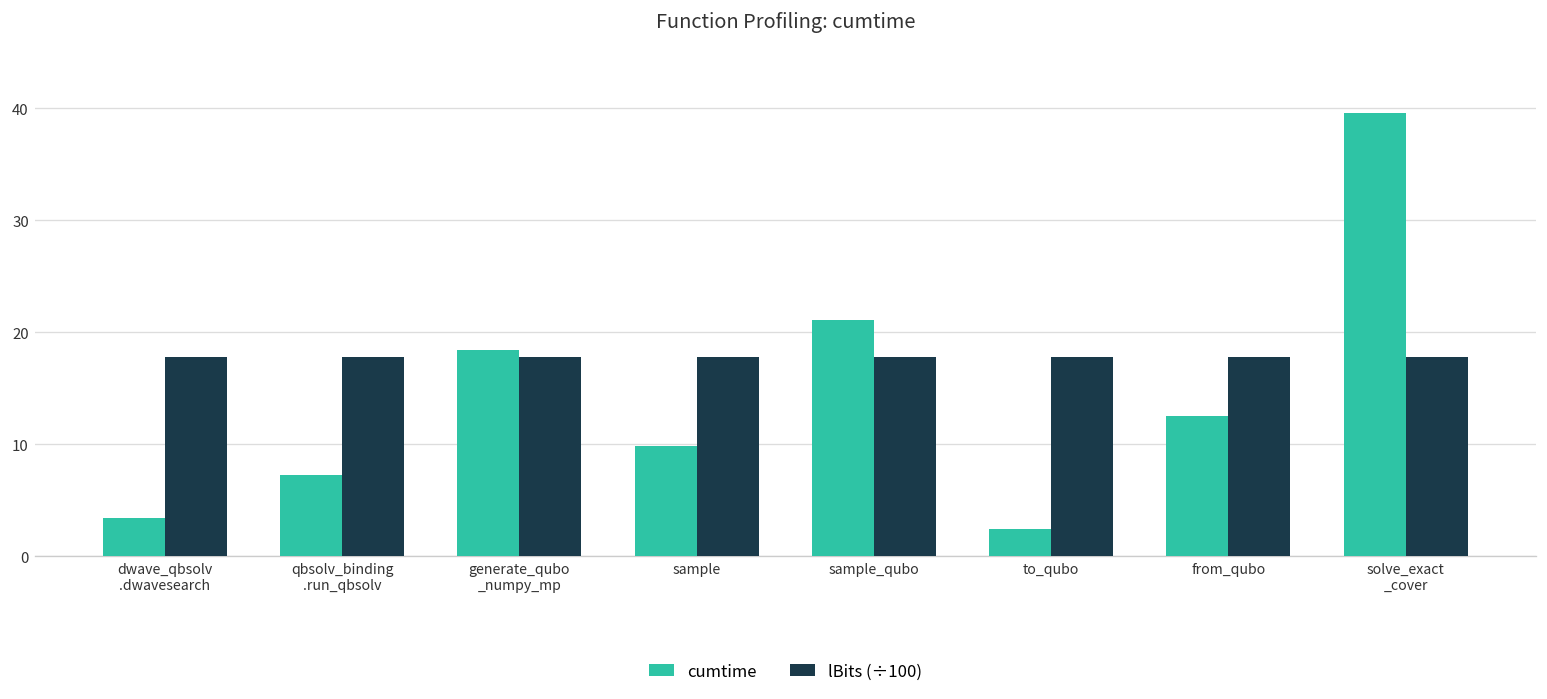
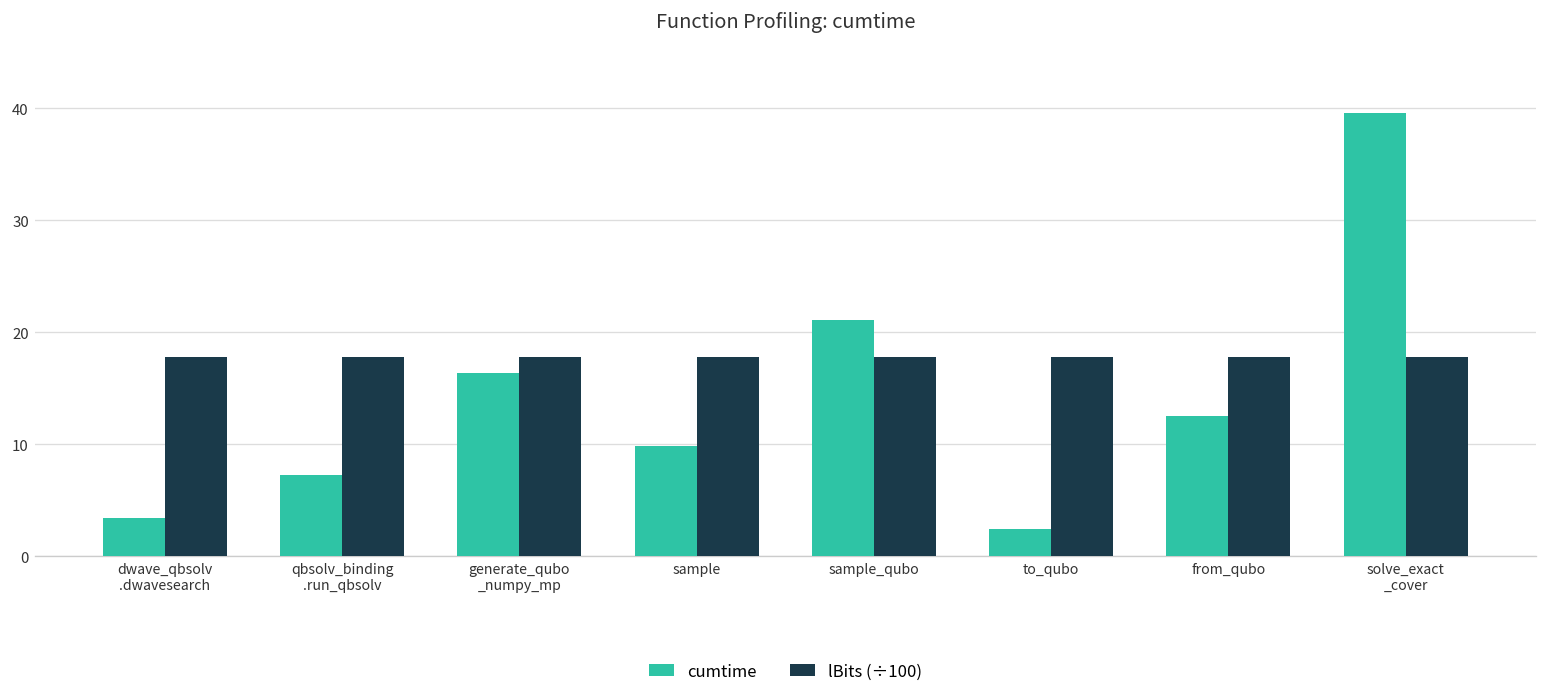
cumtime, generate_qubo _numpy_mp: 18 -> 16
